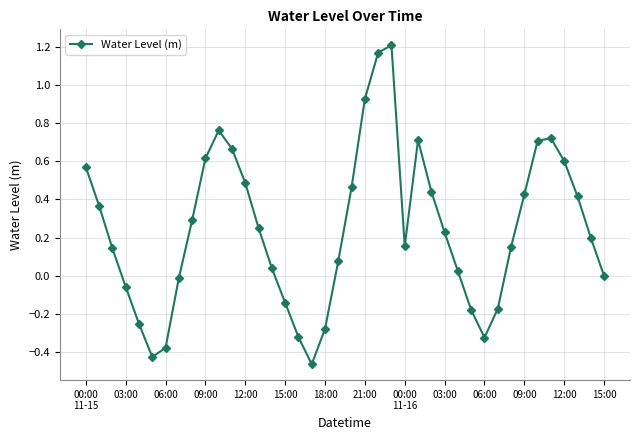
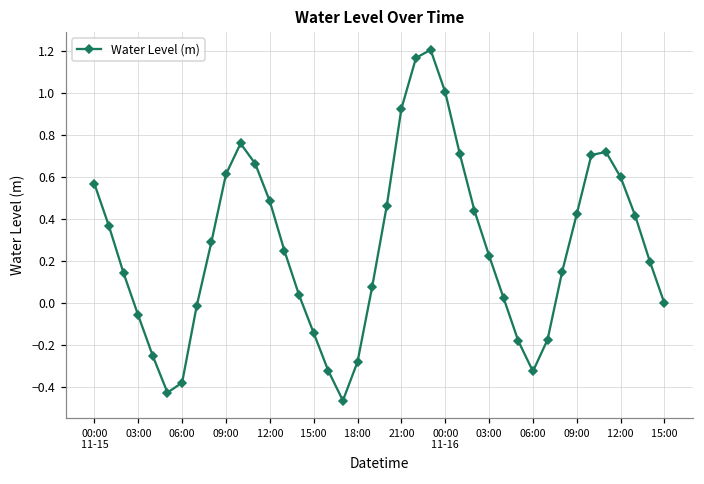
00:00 11-16: 0.16 -> 1.01
